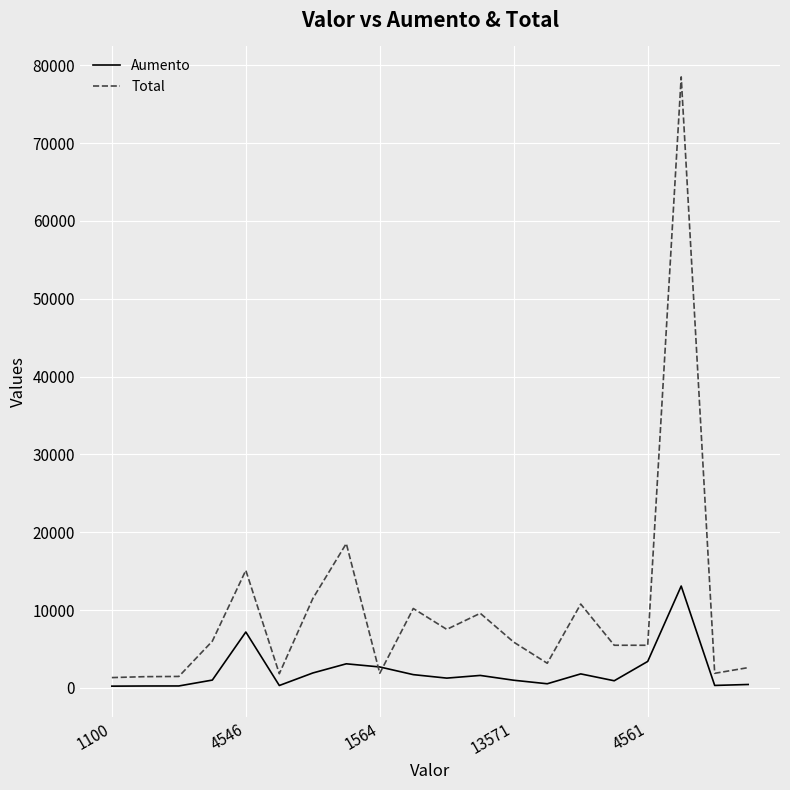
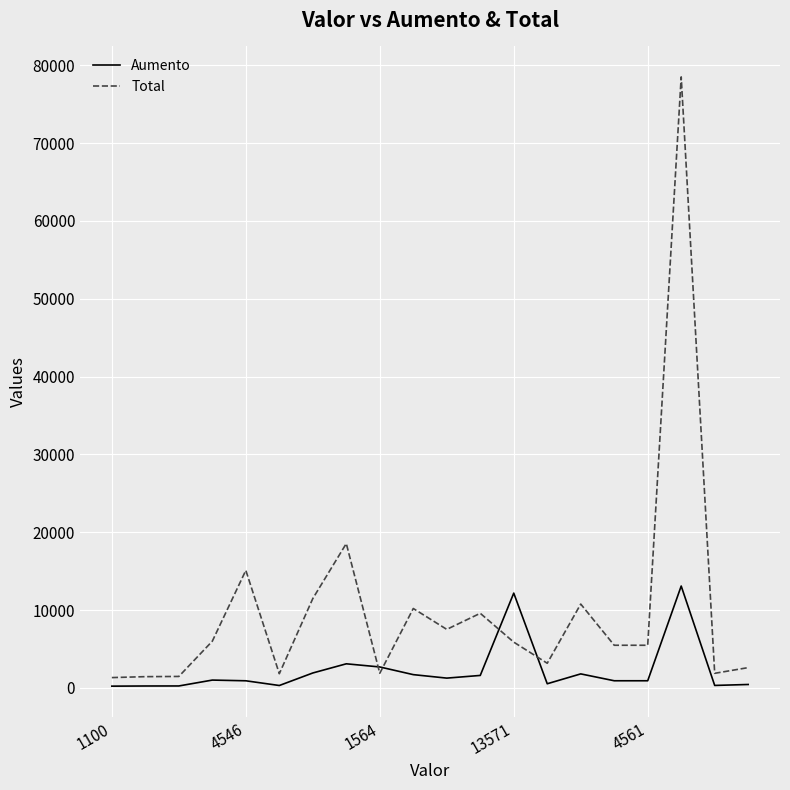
Aumento, 4546: 7000 -> 1000
Aumento, 13571: 1000 -> 12000
Aumento, 4561: 3000 -> 1000
